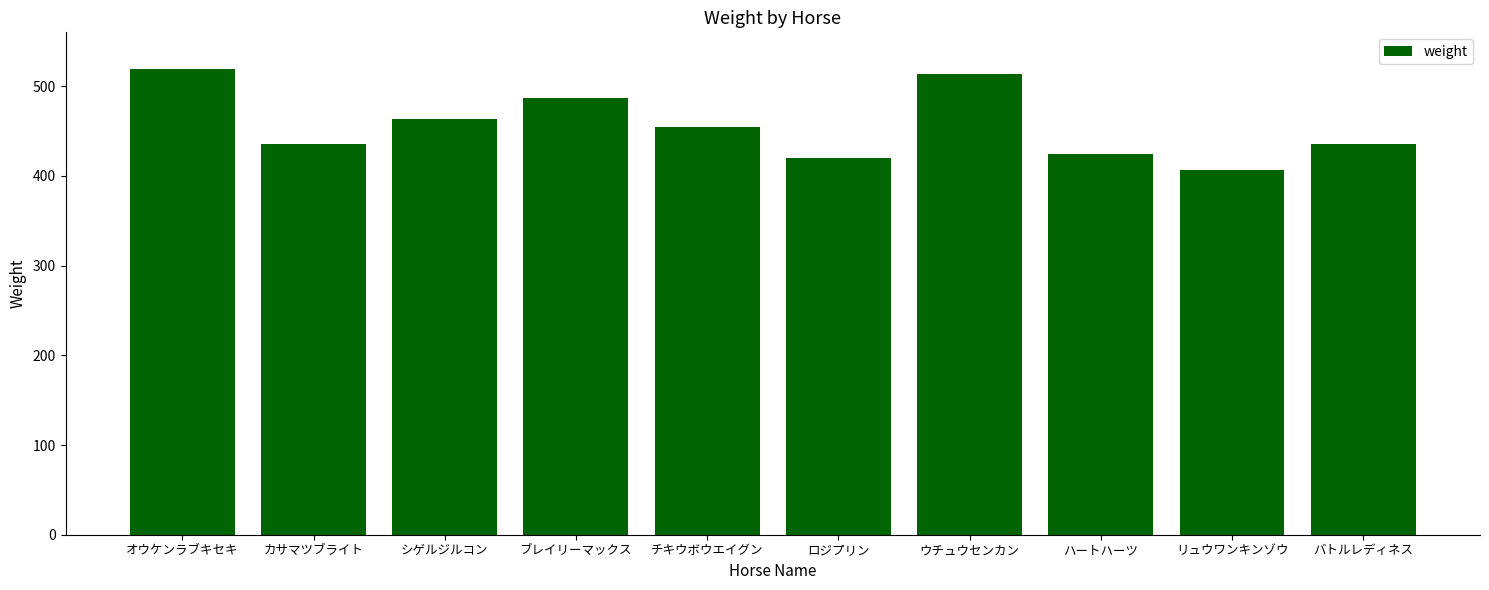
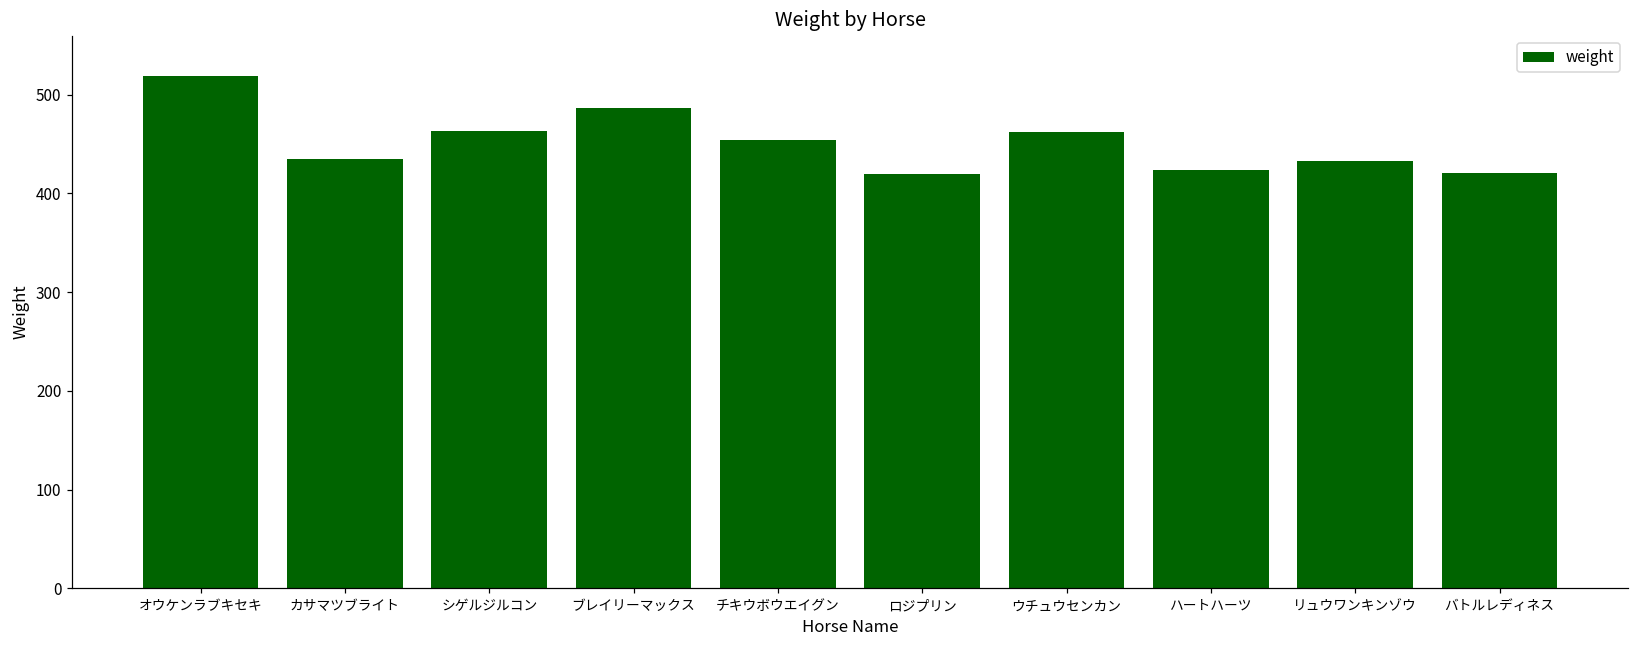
ウチュウセンカン: 510 -> 460
リュウワンキンゾウ: 410 -> 430
バトルレディネス: 440 -> 420
